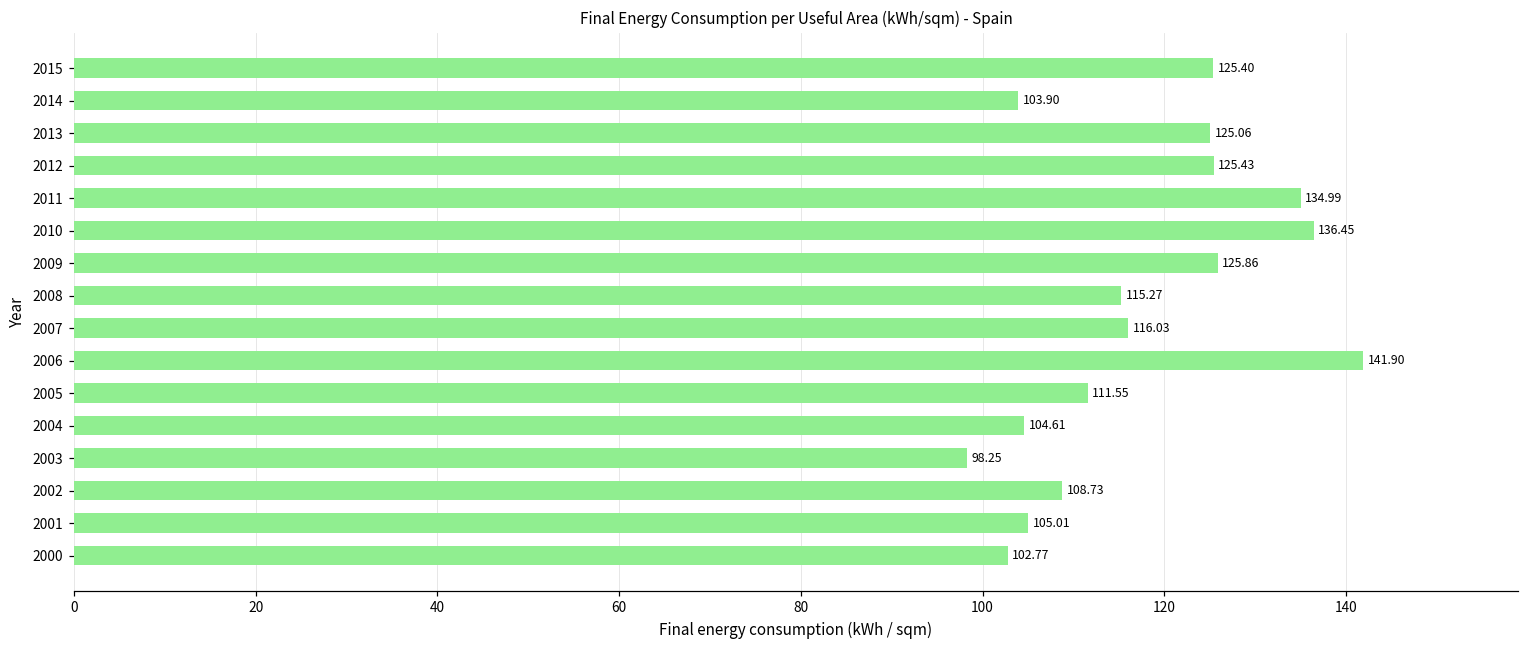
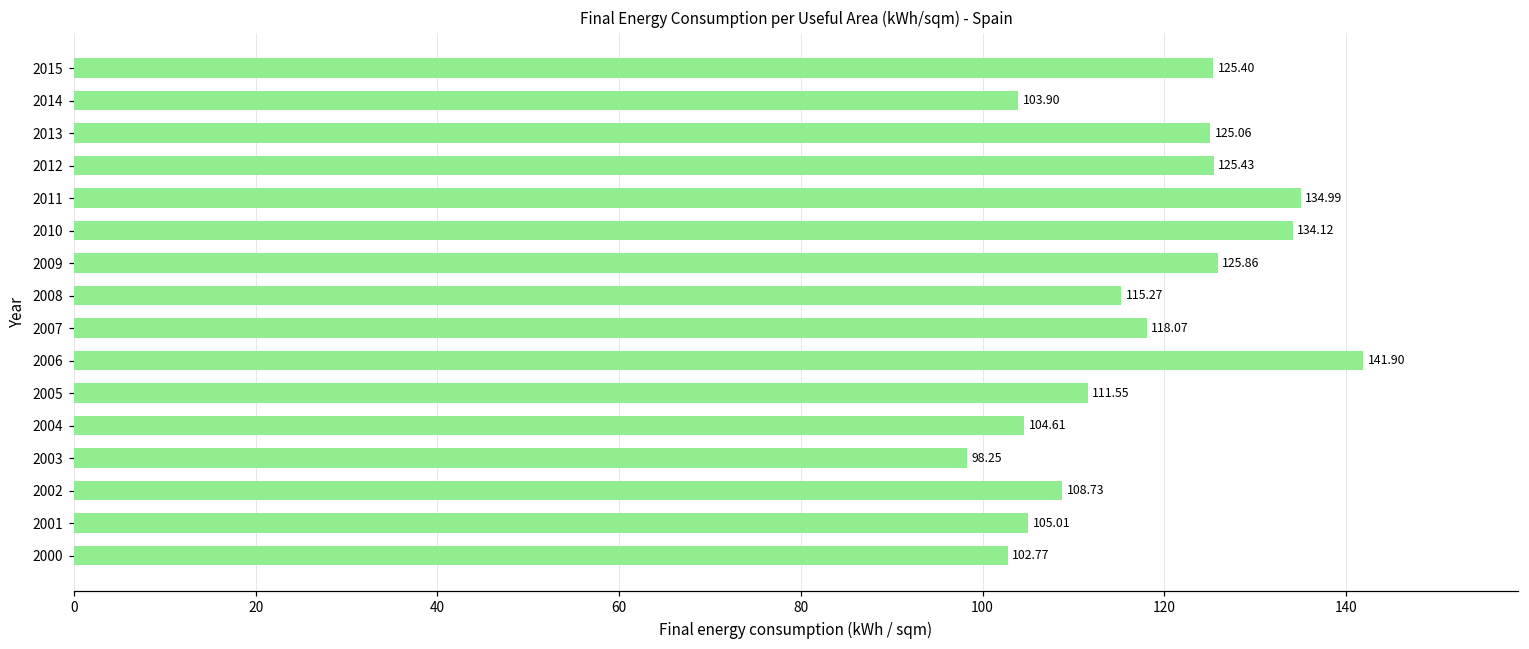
2010: 136.45 -> 134.12
2007: 116.03 -> 118.07
